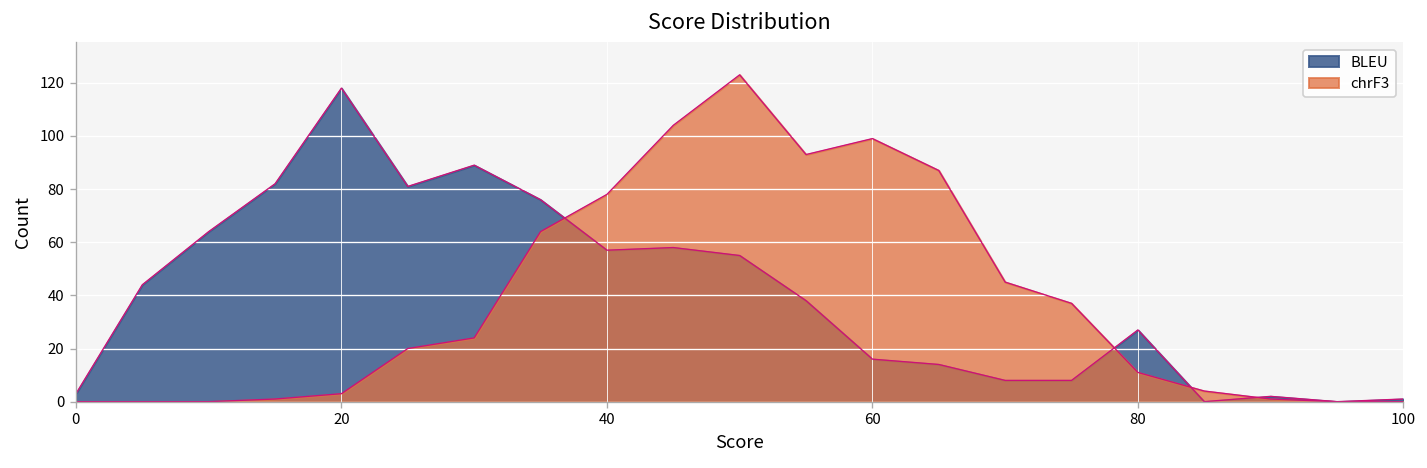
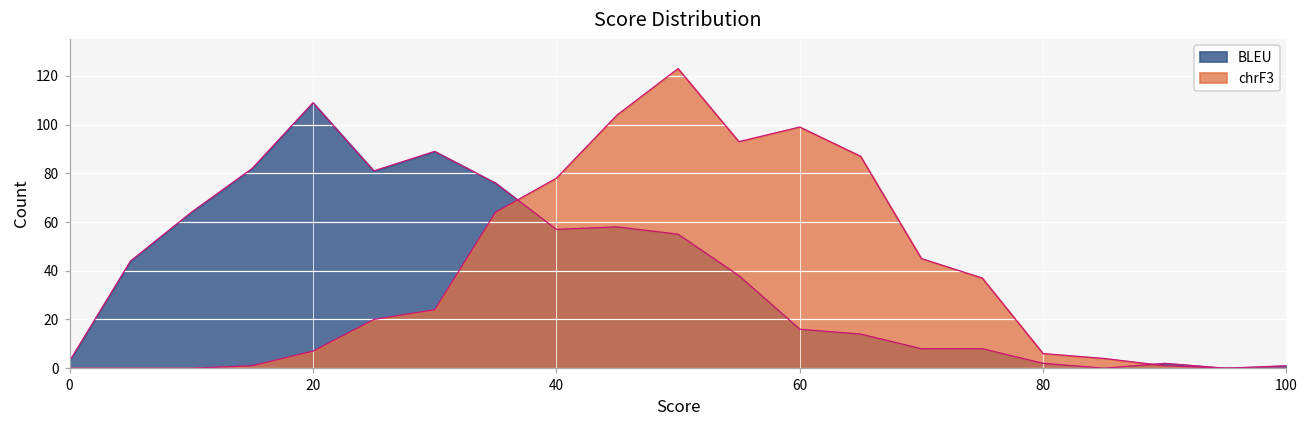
BLEU, 20: 118 -> 109
chrF3, 20: 3 -> 7
BLEU, 80: 27 -> 2
chrF3, 80: 11 -> 6
